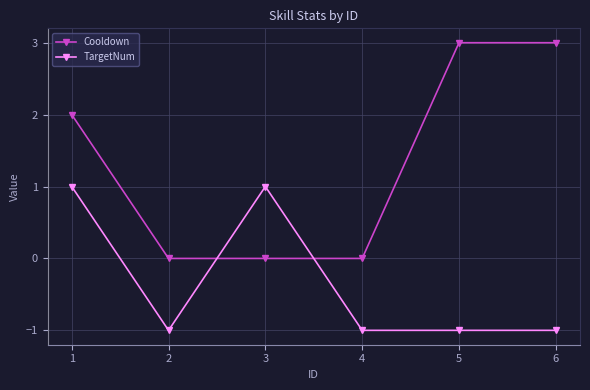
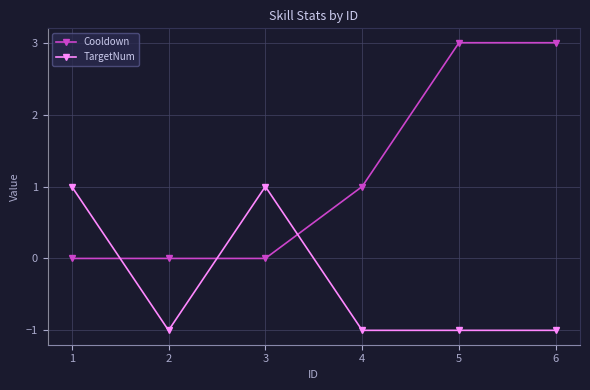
Cooldown, 1: 2 -> 0
Cooldown, 4: 0 -> 1
